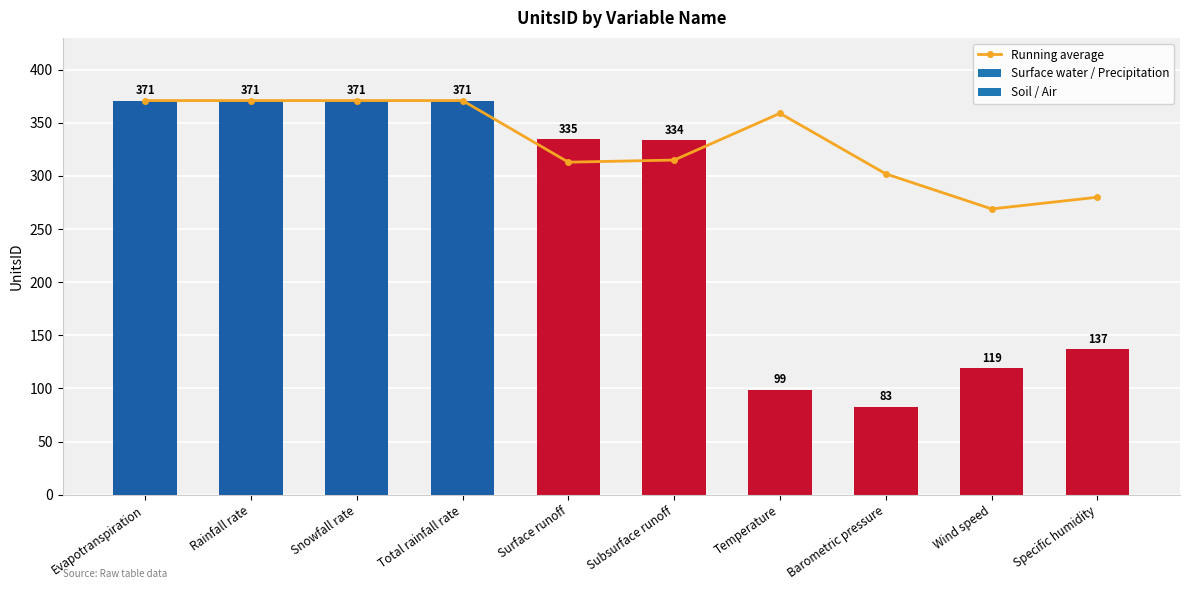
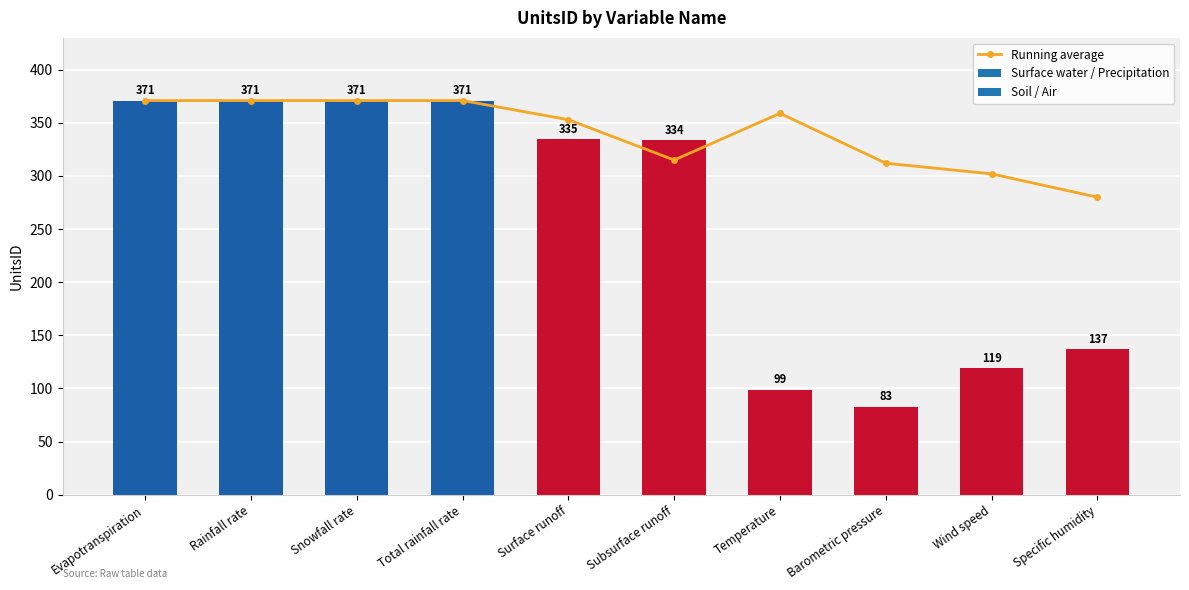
Running average, Surface runoff: 313 -> 353
Running average, Barometric pressure: 302 -> 312
Running average, Wind speed: 269 -> 302
